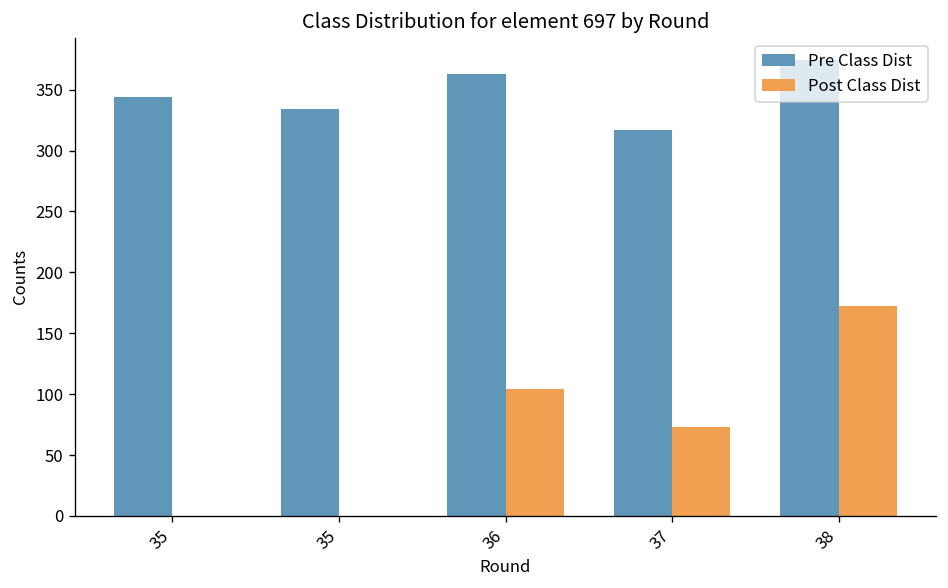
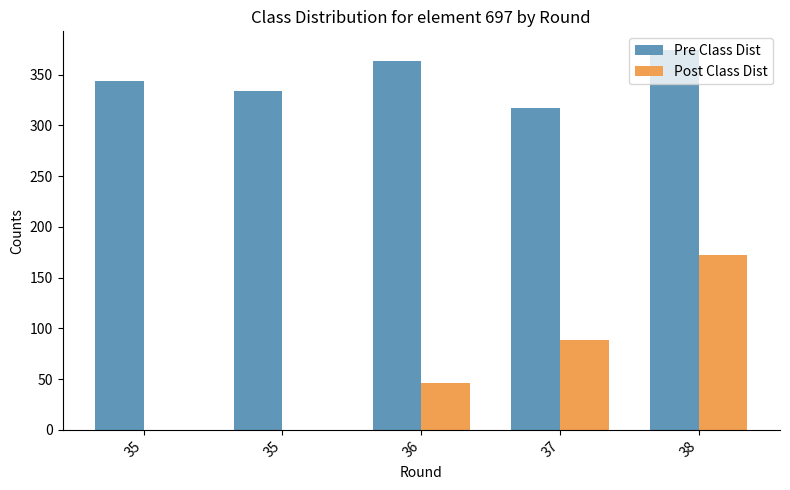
Post Class Dist, 36: 104 -> 46
Post Class Dist, 37: 73 -> 89
